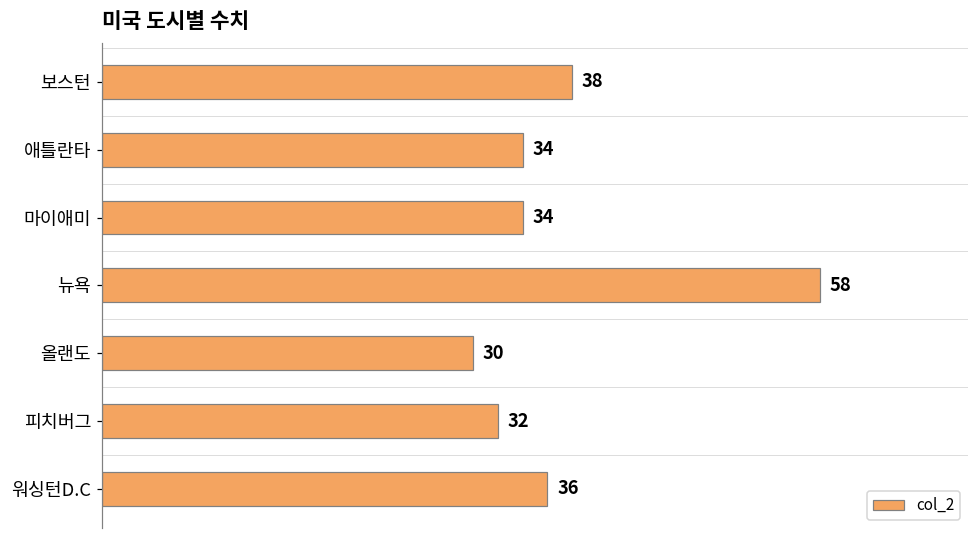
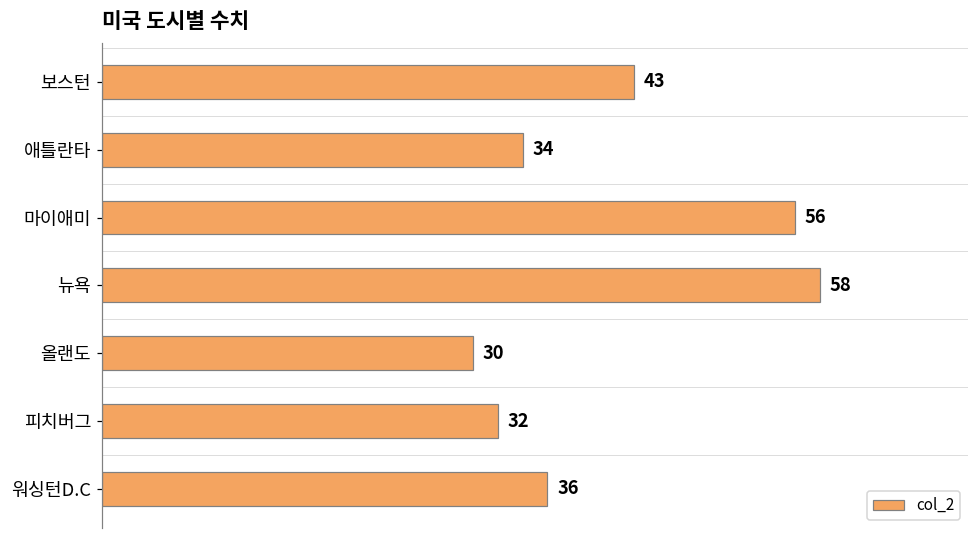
보스턴: 38 -> 43
마이애미: 34 -> 56
